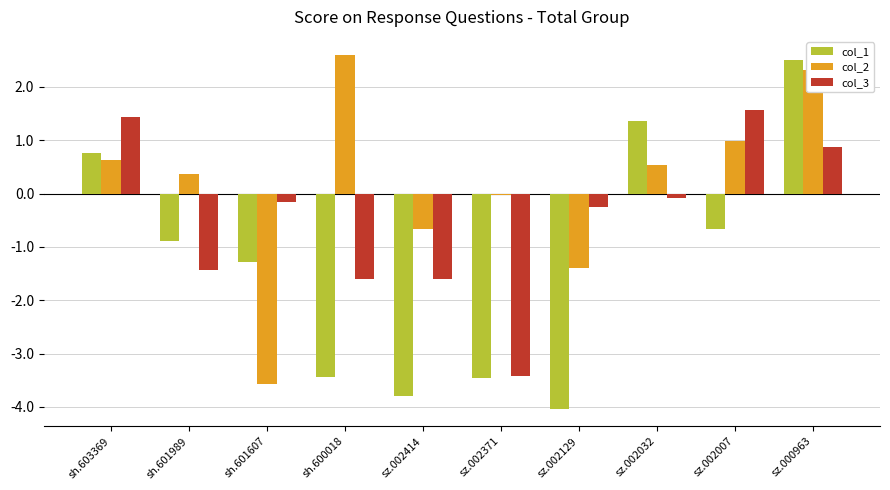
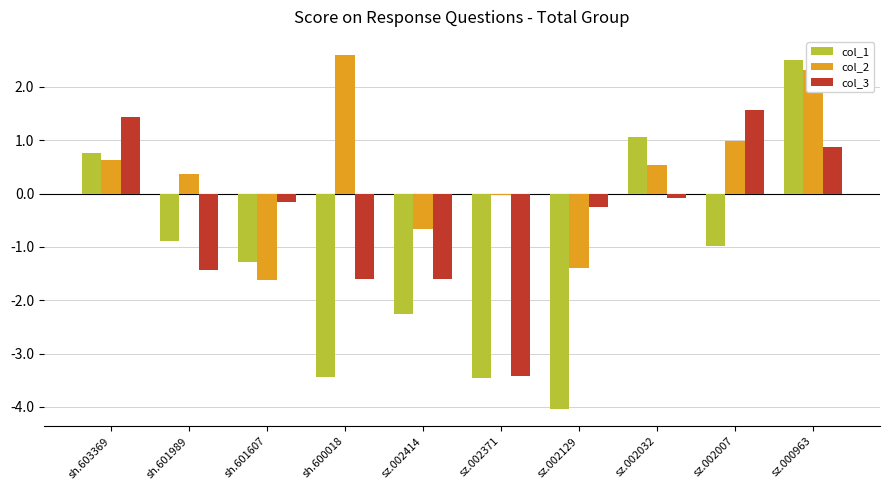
col_2, sh.601607: -3.6 -> -1.6
col_1, sz.002414: -3.8 -> -2.3
col_1, sz.002032: 1.4 -> 1.1
col_1, sz.002007: -0.7 -> -1.0
